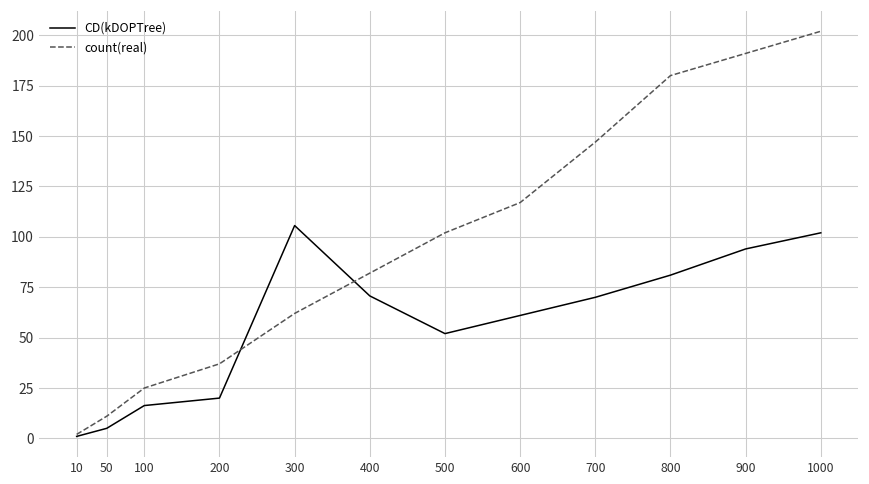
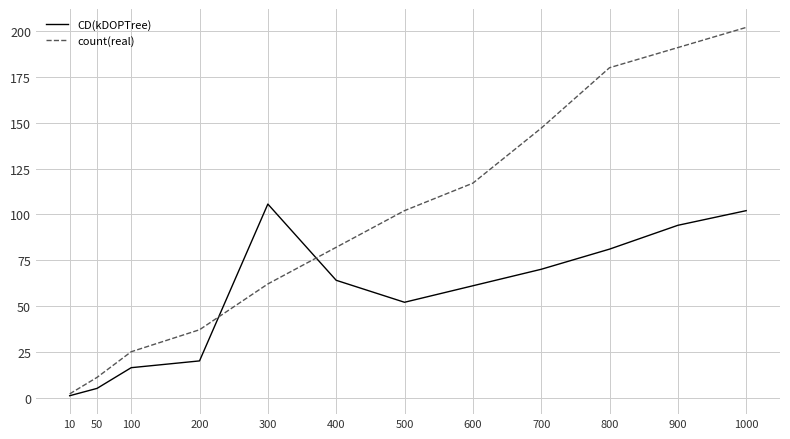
CD(kDOPTree), 400: 71 -> 64
